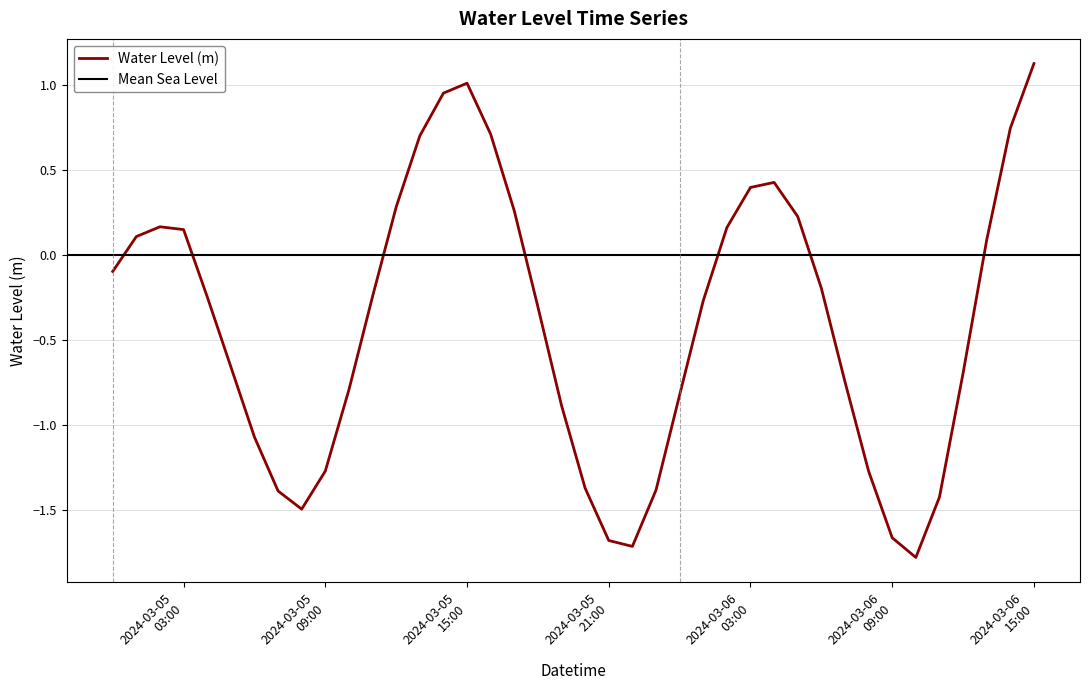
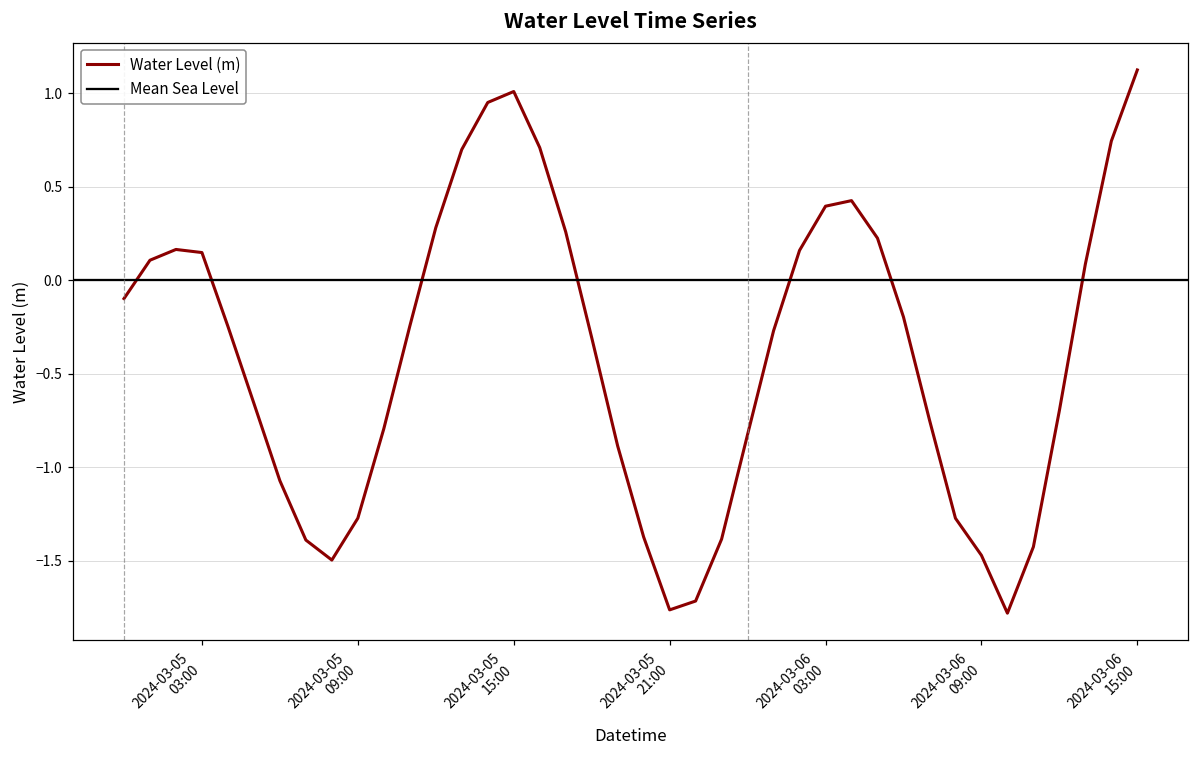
2024-03-05 21:00: -1.68 -> -1.76
2024-03-06 09:00: -1.66 -> -1.47
